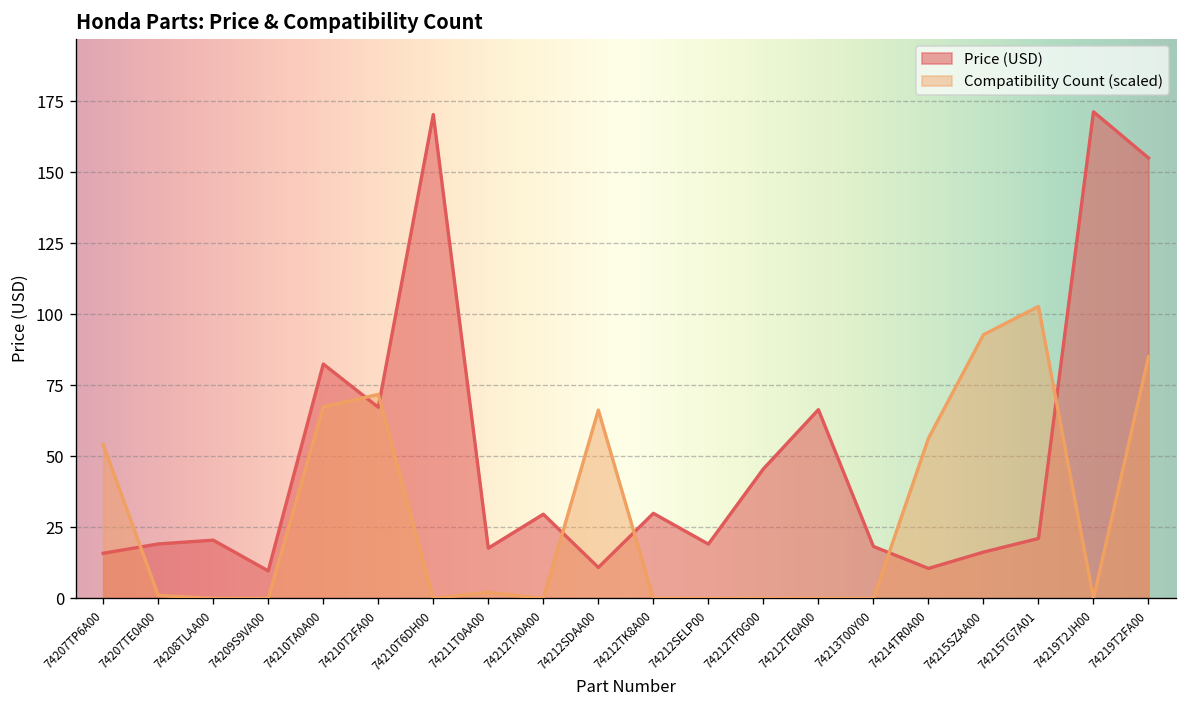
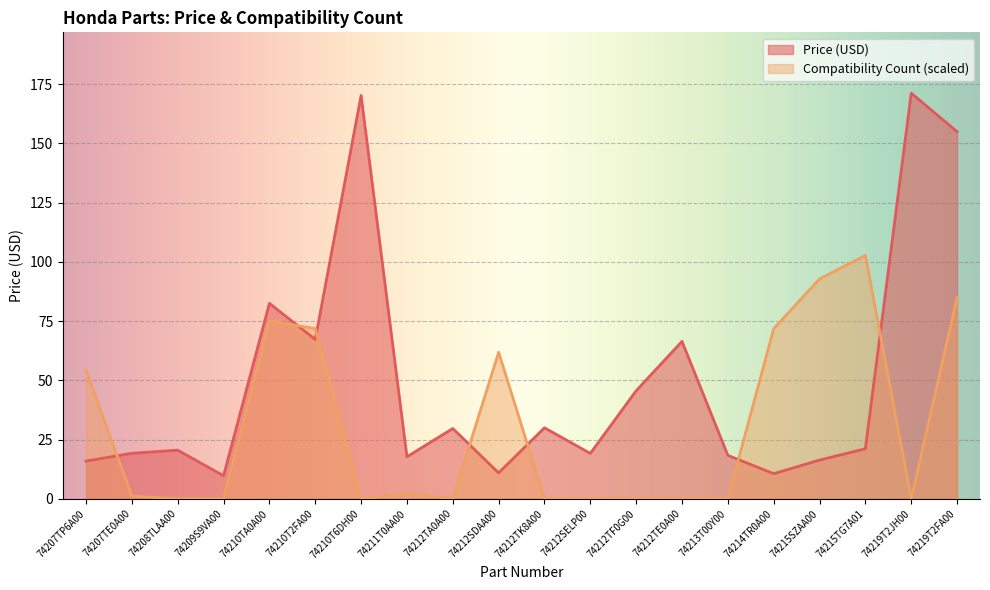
Compatibility Count (scaled), 74210TA0A00: 67 -> 75
Compatibility Count (scaled), 74212SDAA00: 66 -> 62
Compatibility Count (scaled), 74214TR0A00: 56 -> 72
